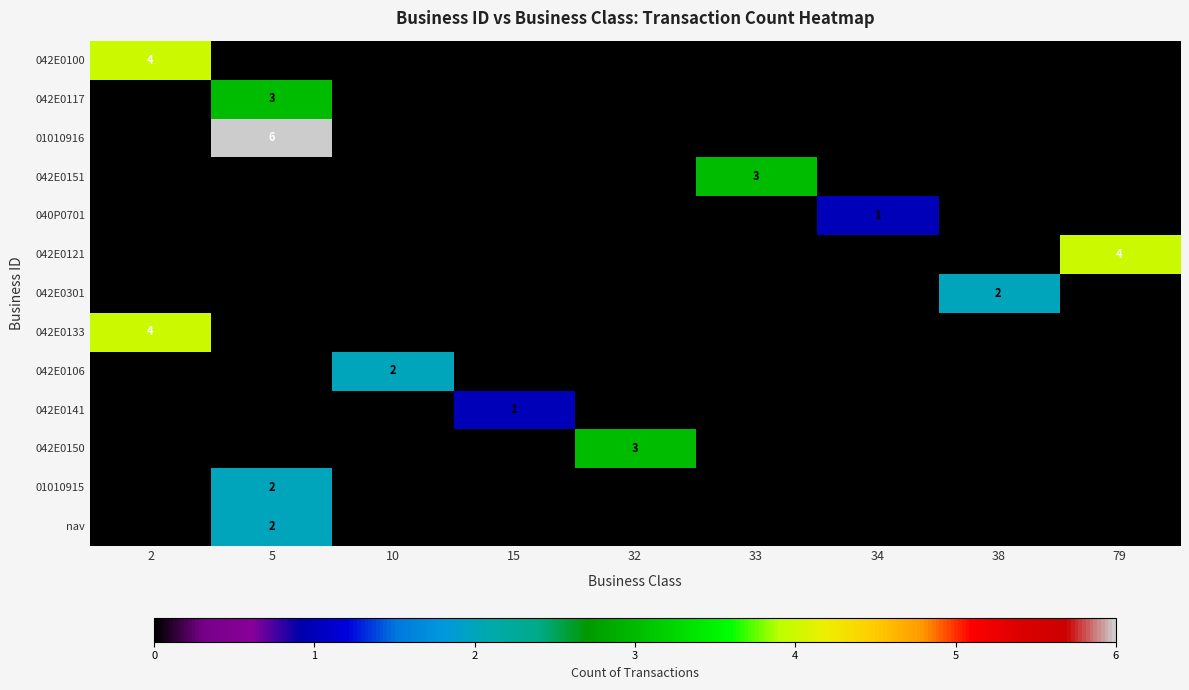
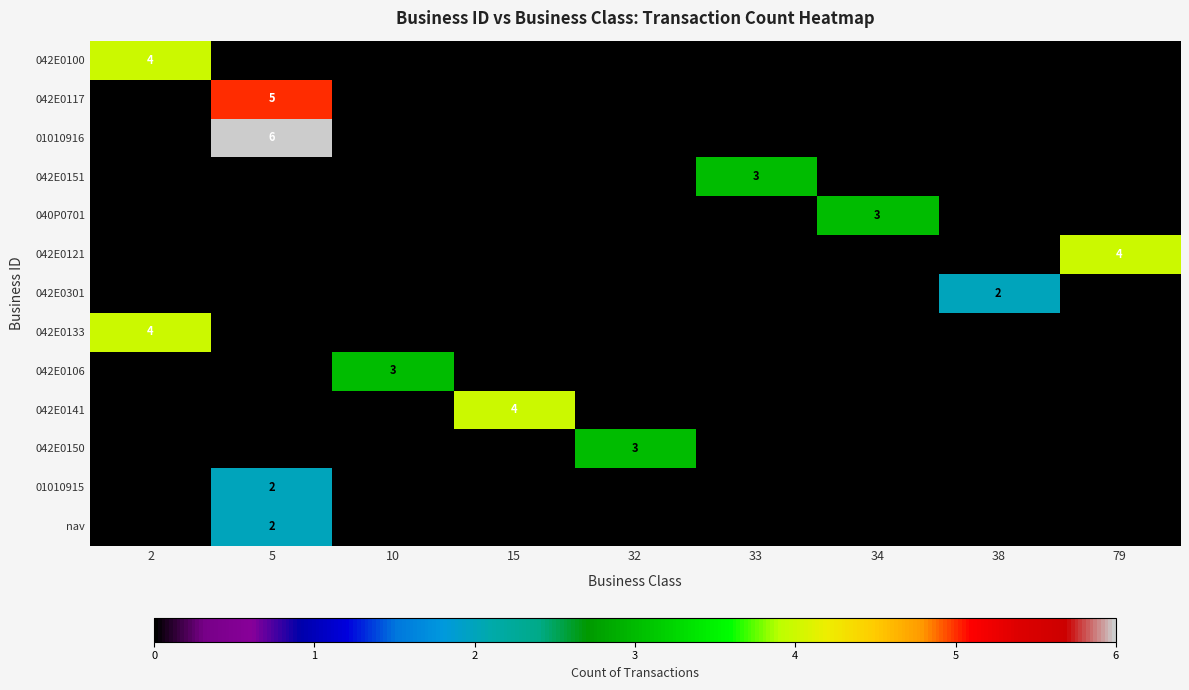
042E0117, 5: 3 -> 5
040P0701, 34: 1 -> 3
042E0106, 10: 2 -> 3
042E0141, 15: 1 -> 4
